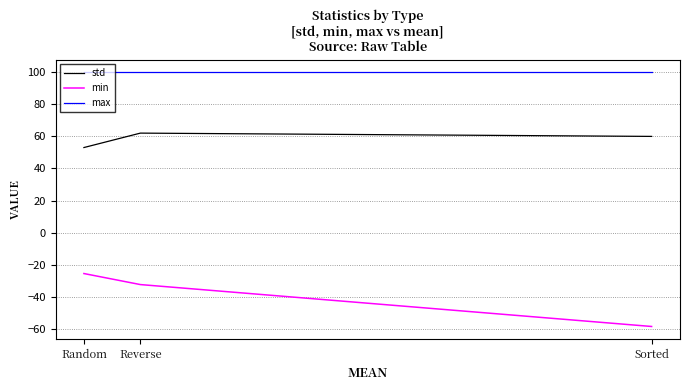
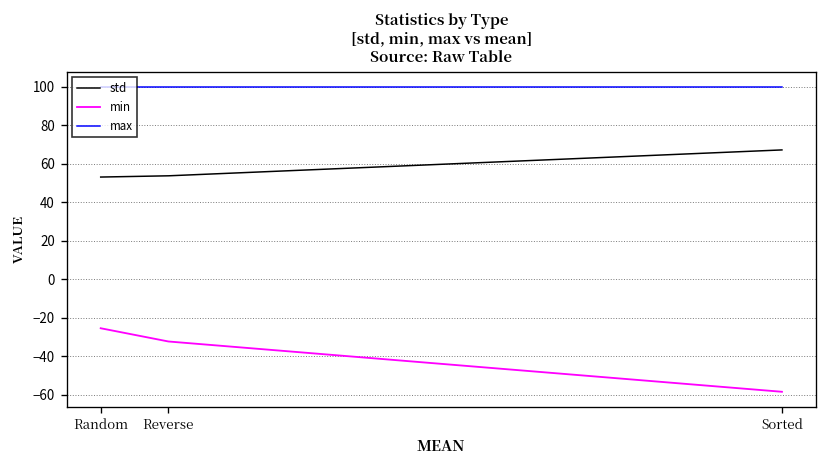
std, Reverse: 62 -> 54
std, Sorted: 60 -> 67
